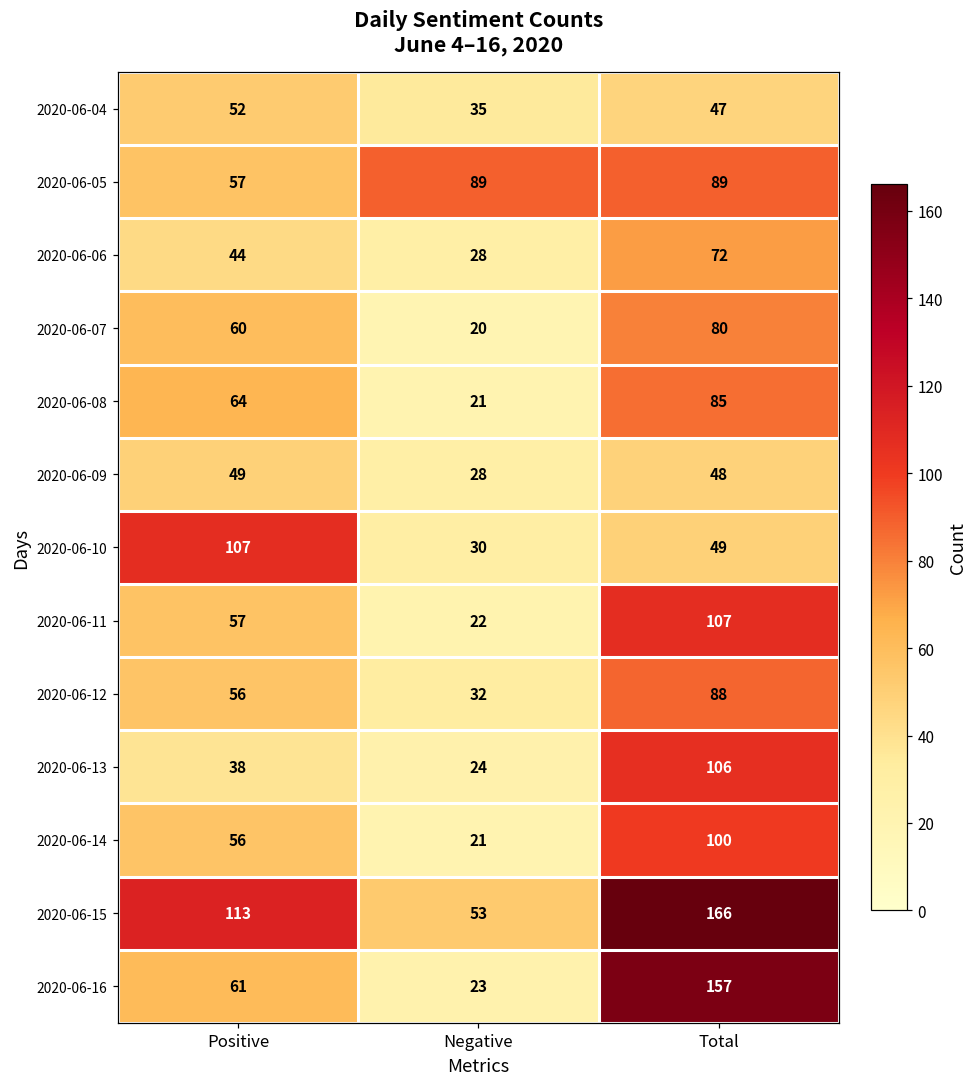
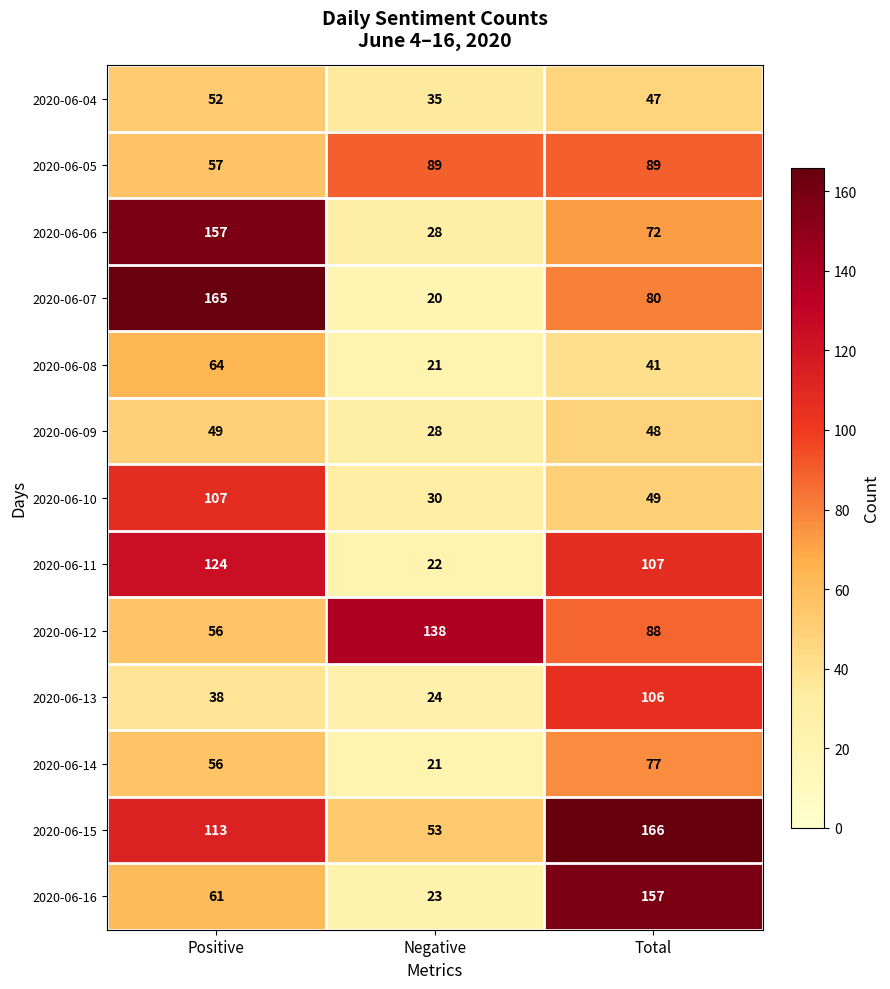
2020-06-06, Positive: 44 -> 157
2020-06-07, Positive: 60 -> 165
2020-06-08, Total: 85 -> 41
2020-06-11, Positive: 57 -> 124
2020-06-12, Negative: 32 -> 138
2020-06-14, Total: 100 -> 77
